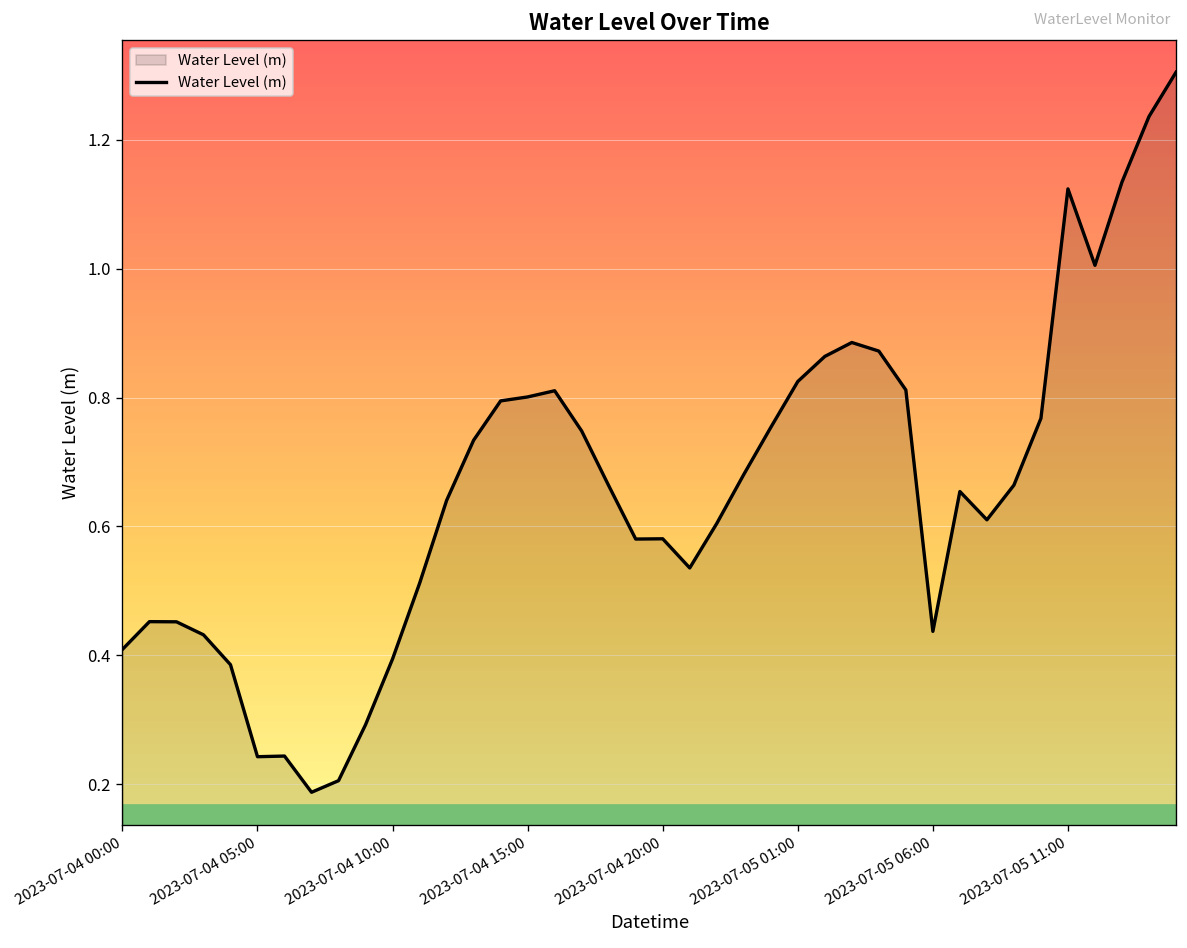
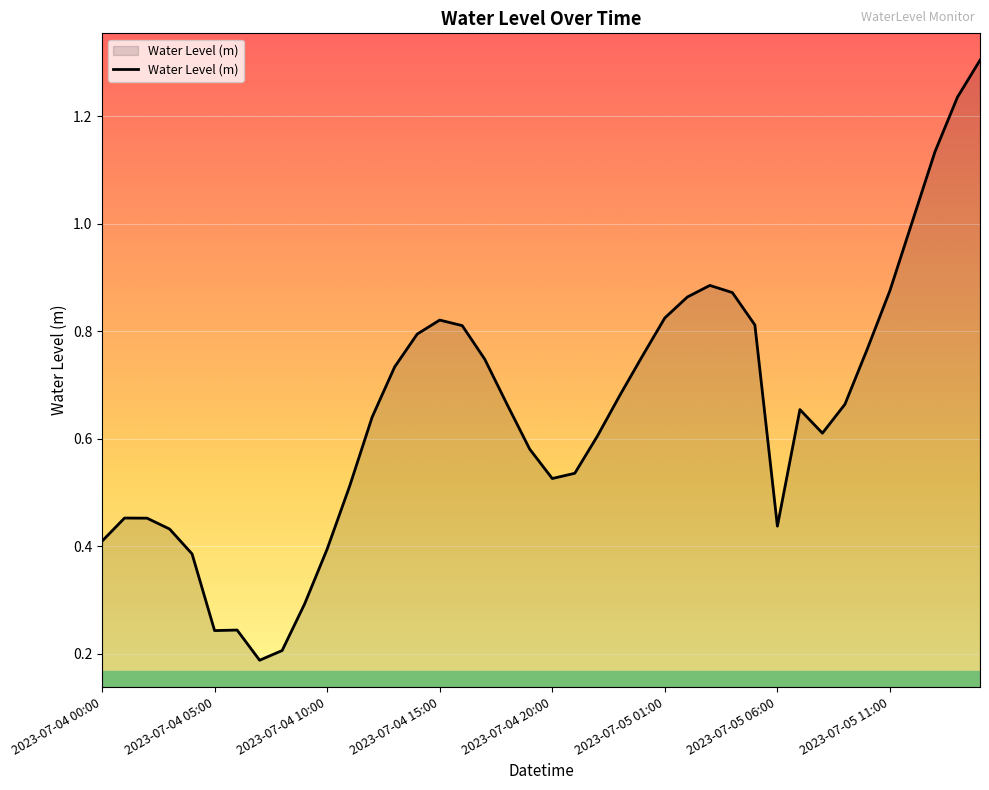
2023-07-04 15:00: 0.80 -> 0.82
2023-07-04 20:00: 0.58 -> 0.53
2023-07-05 11:00: 1.12 -> 0.88
